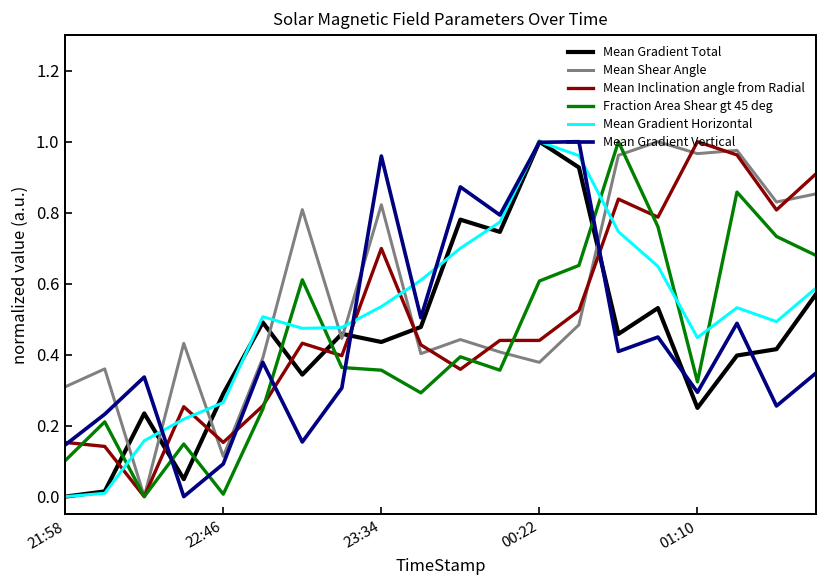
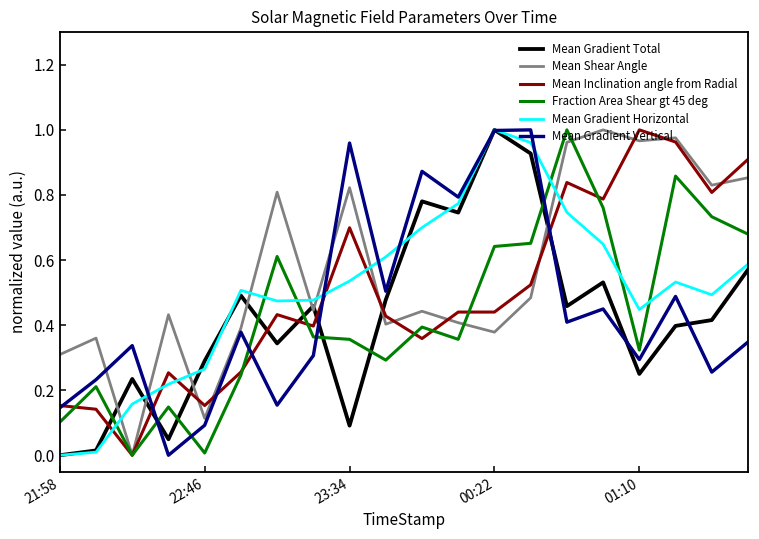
Mean Gradient Total, 23:34: 0.44 -> 0.09
Fraction Area Shear gt 45 deg, 00:22: 0.61 -> 0.64
